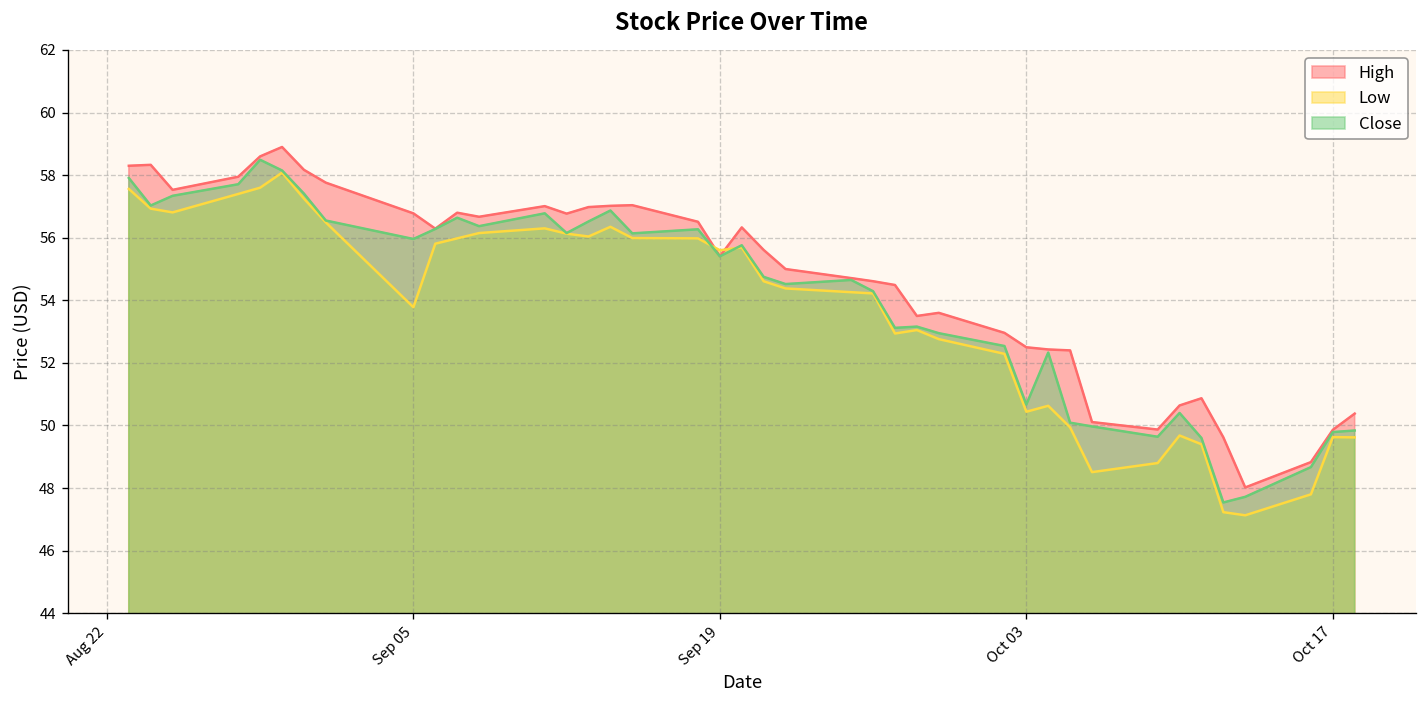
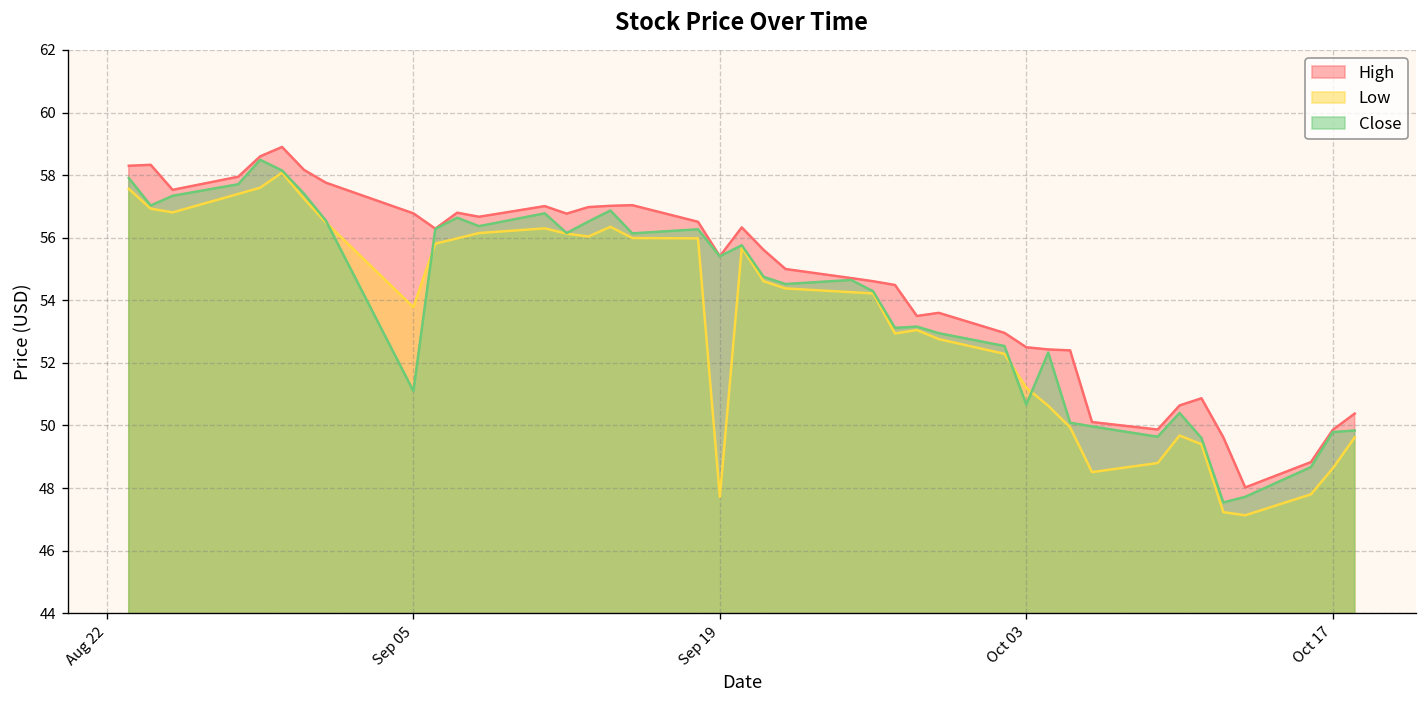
Close, Sep 05: 56.0 -> 51.1
Low, Sep 19: 55.6 -> 47.7
Low, Oct 03: 50.4 -> 51.2
Low, Oct 17: 49.6 -> 48.6
